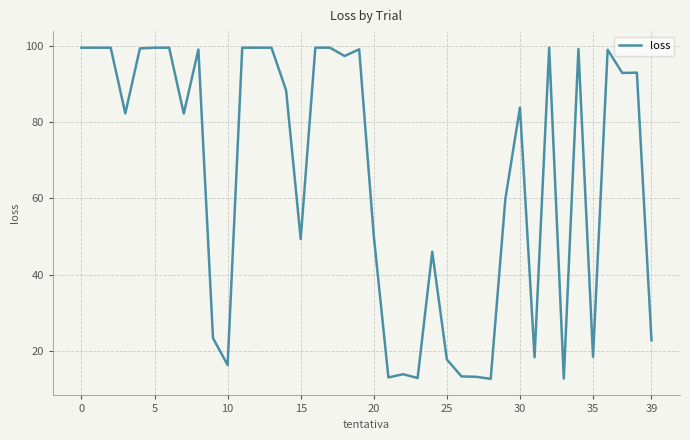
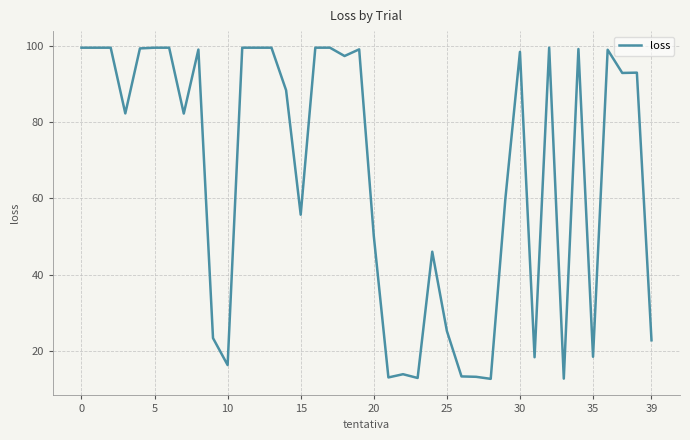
15: 49 -> 56
25: 18 -> 25
30: 84 -> 98
